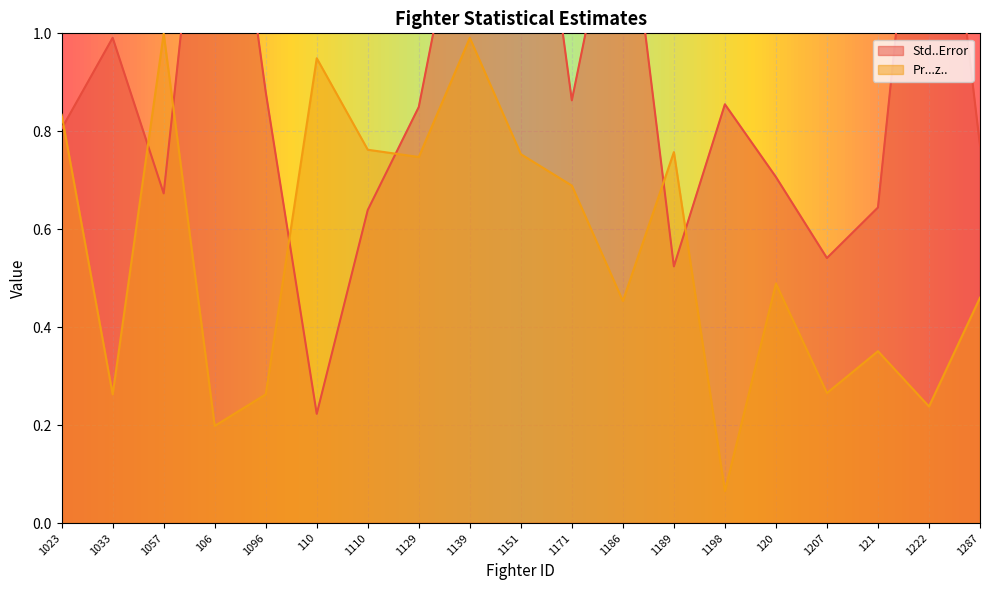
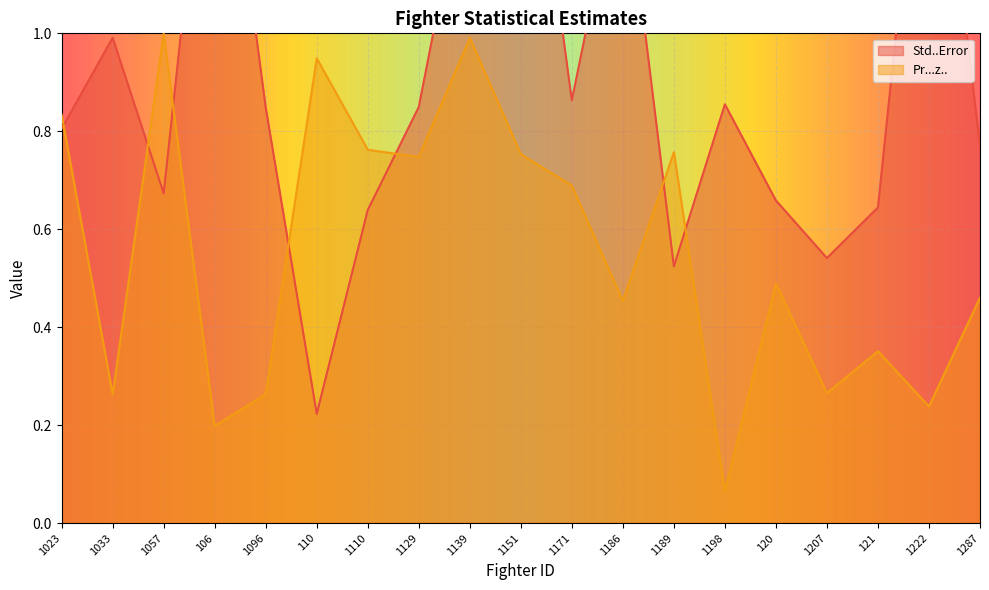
Std..Error, 1096: 0.88 -> 0.85
Std..Error, 120: 0.71 -> 0.66
